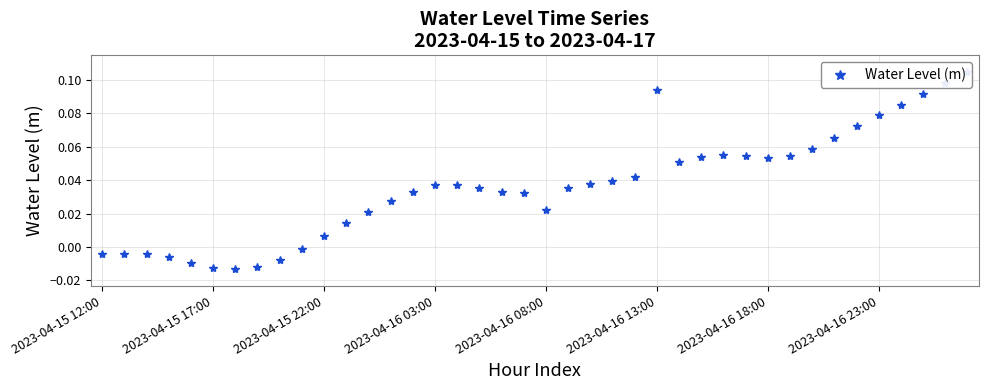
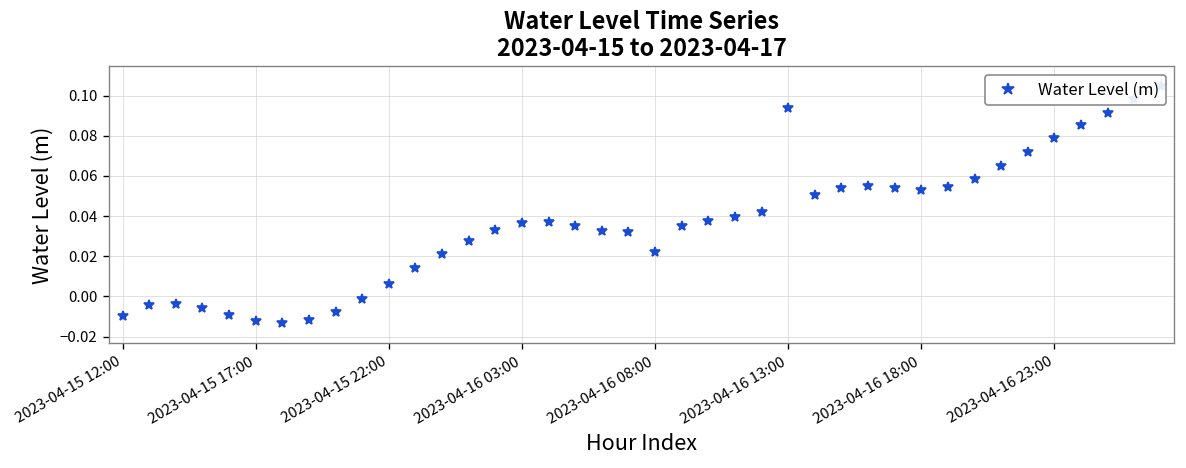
2023-04-15 12:00: -0.004 -> -0.010
